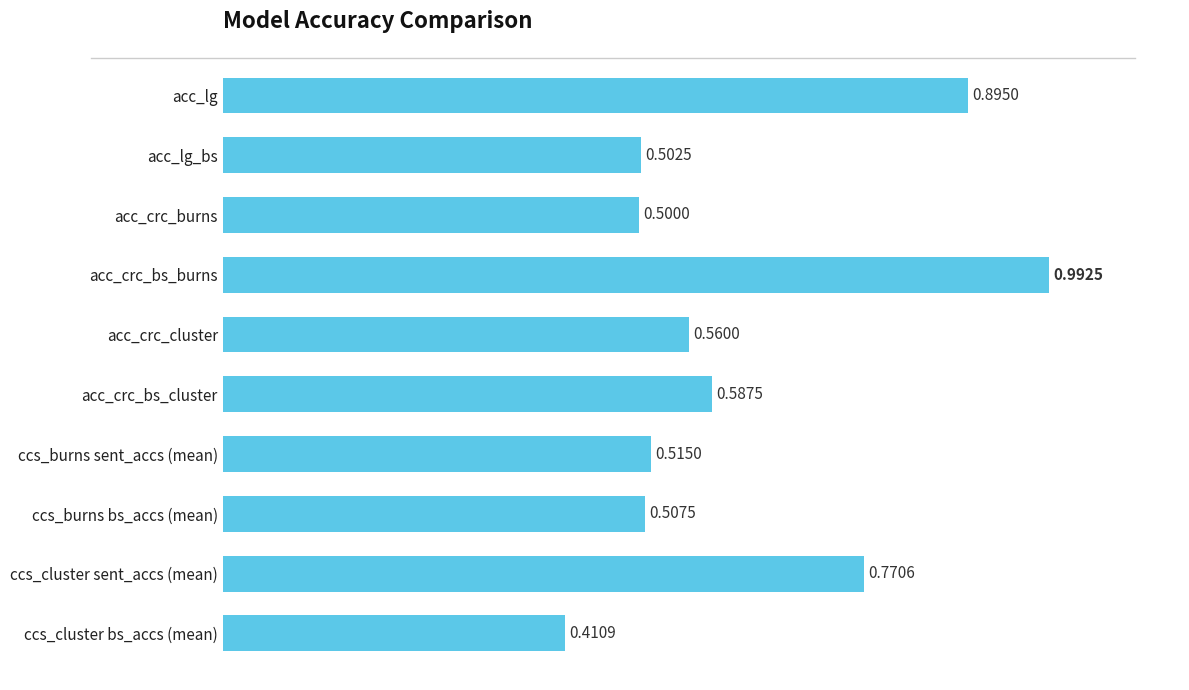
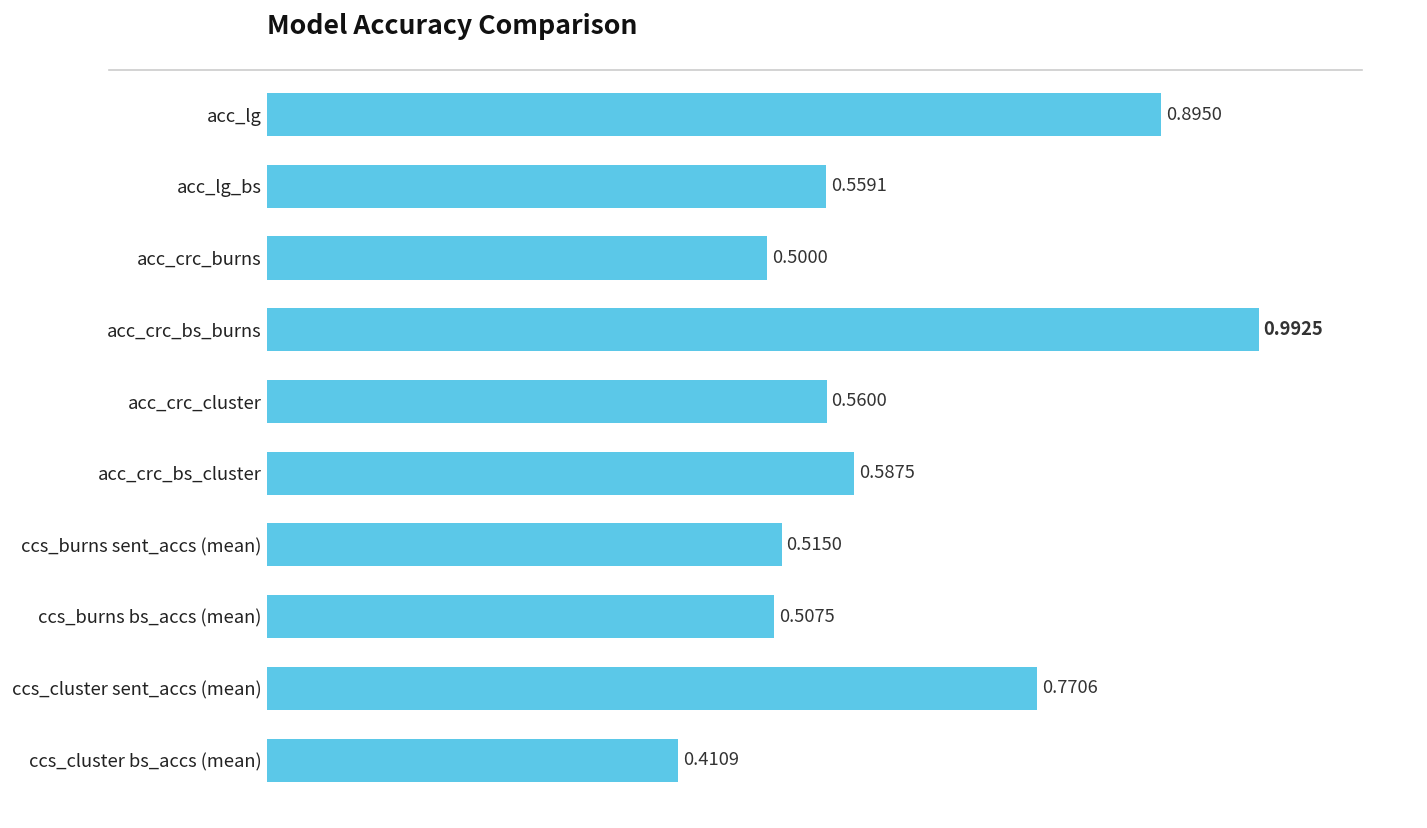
acc_lg_bs: 0.5025 -> 0.5591
